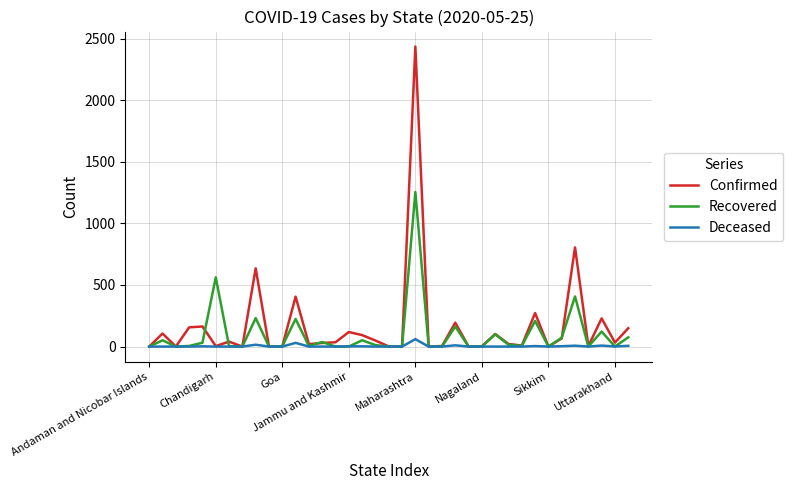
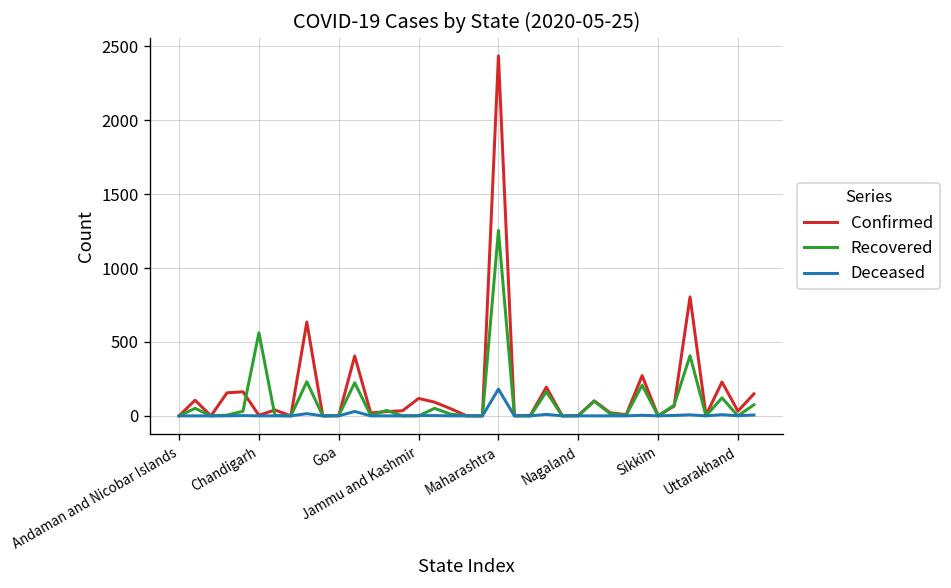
Deceased, Maharashtra: 60 -> 180
